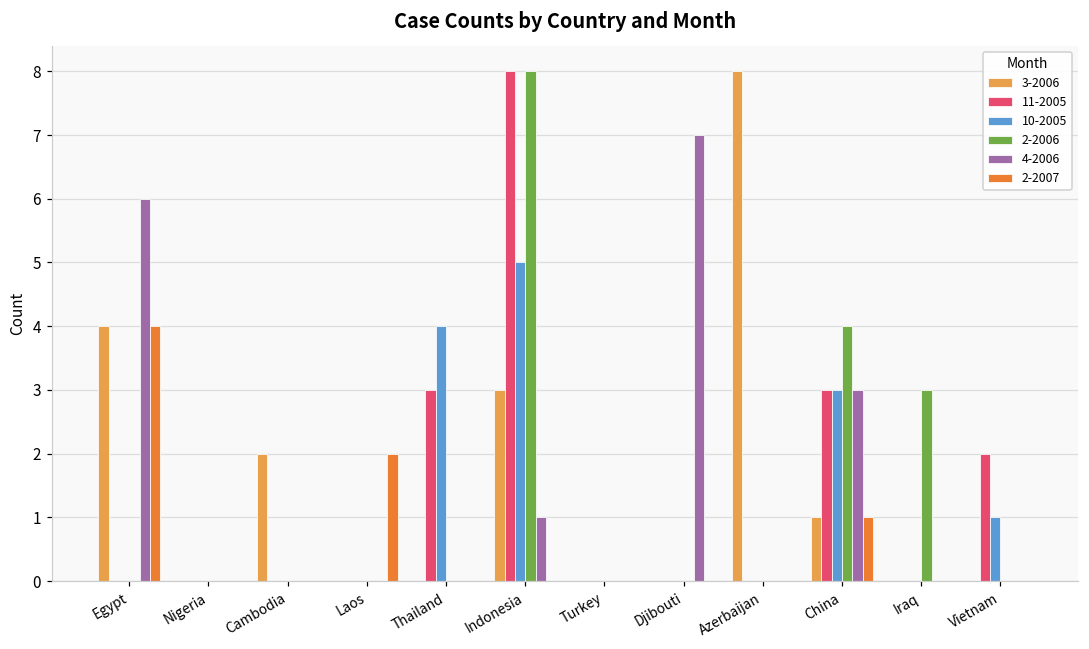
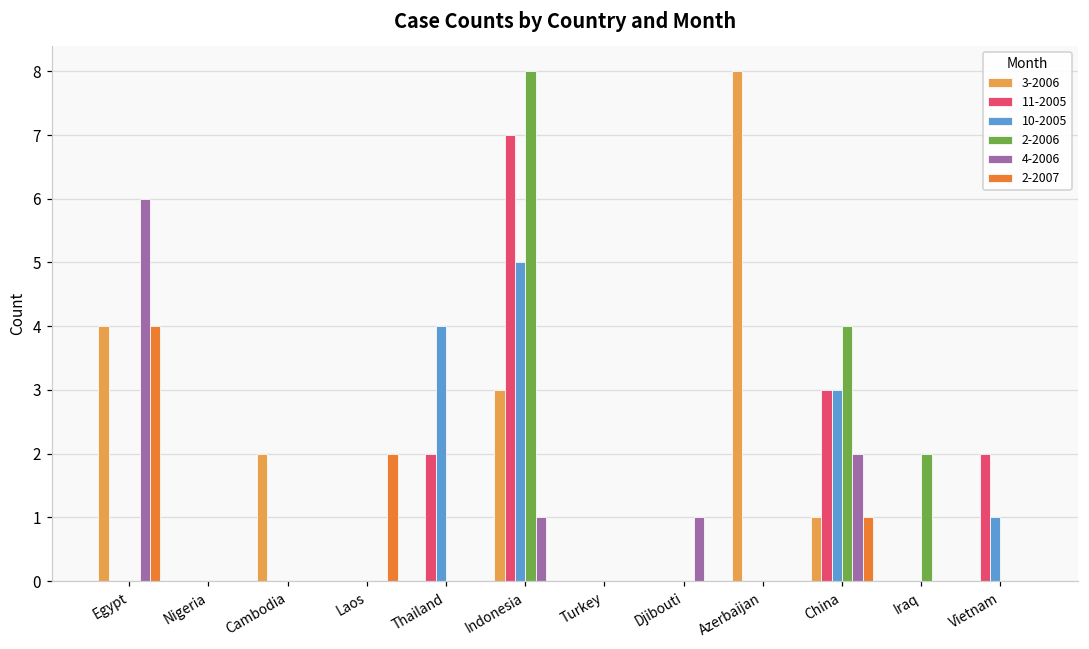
11-2005, Thailand: 3 -> 2
11-2005, Indonesia: 8 -> 7
4-2006, Djibouti: 7 -> 1
4-2006, China: 3 -> 2
2-2006, Iraq: 3 -> 2
